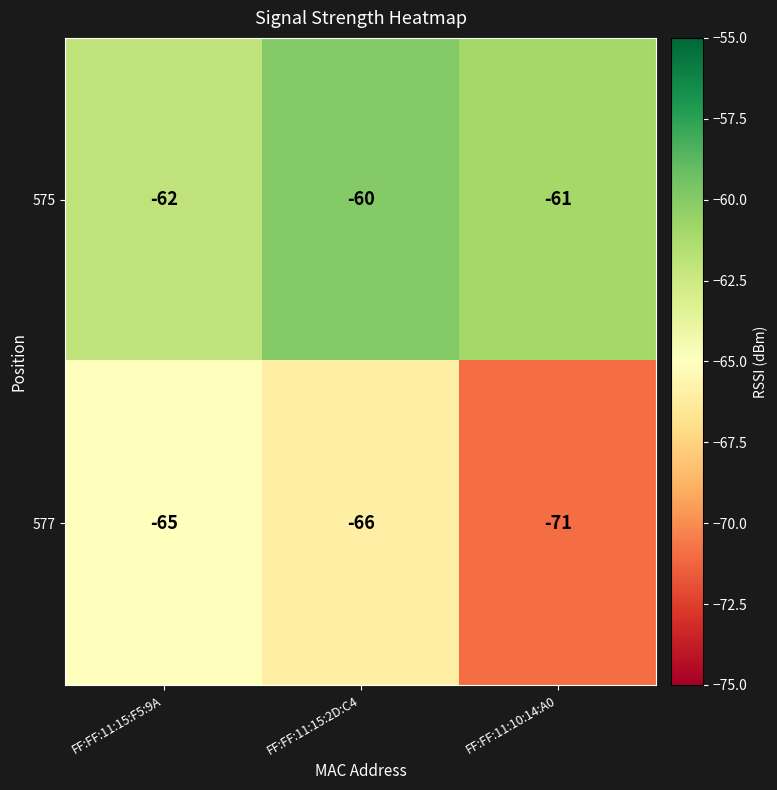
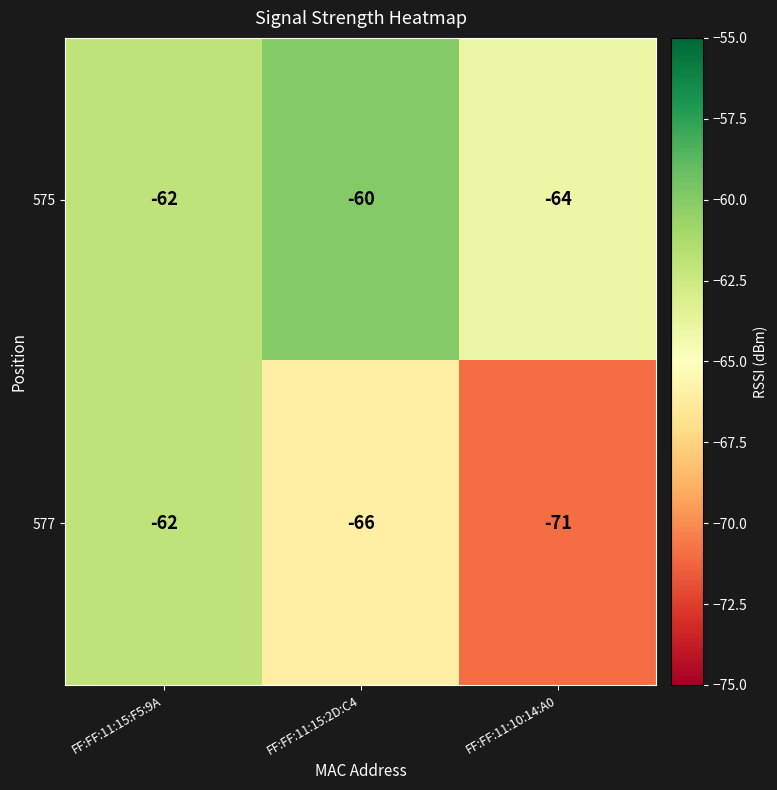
575, FF:FF:11:10:14:A0: -61 -> -64
577, FF:FF:11:15:F5:9A: -65 -> -62
